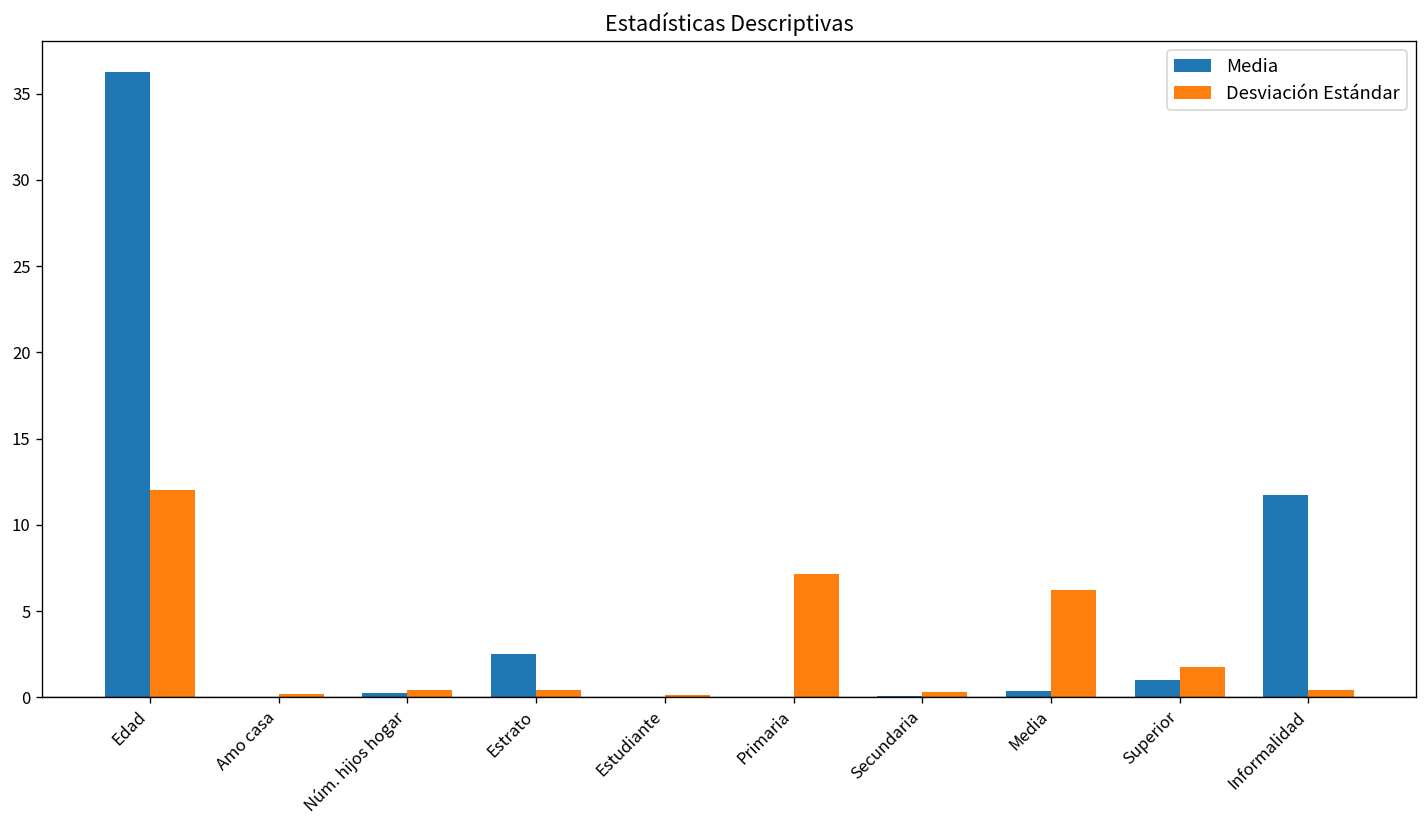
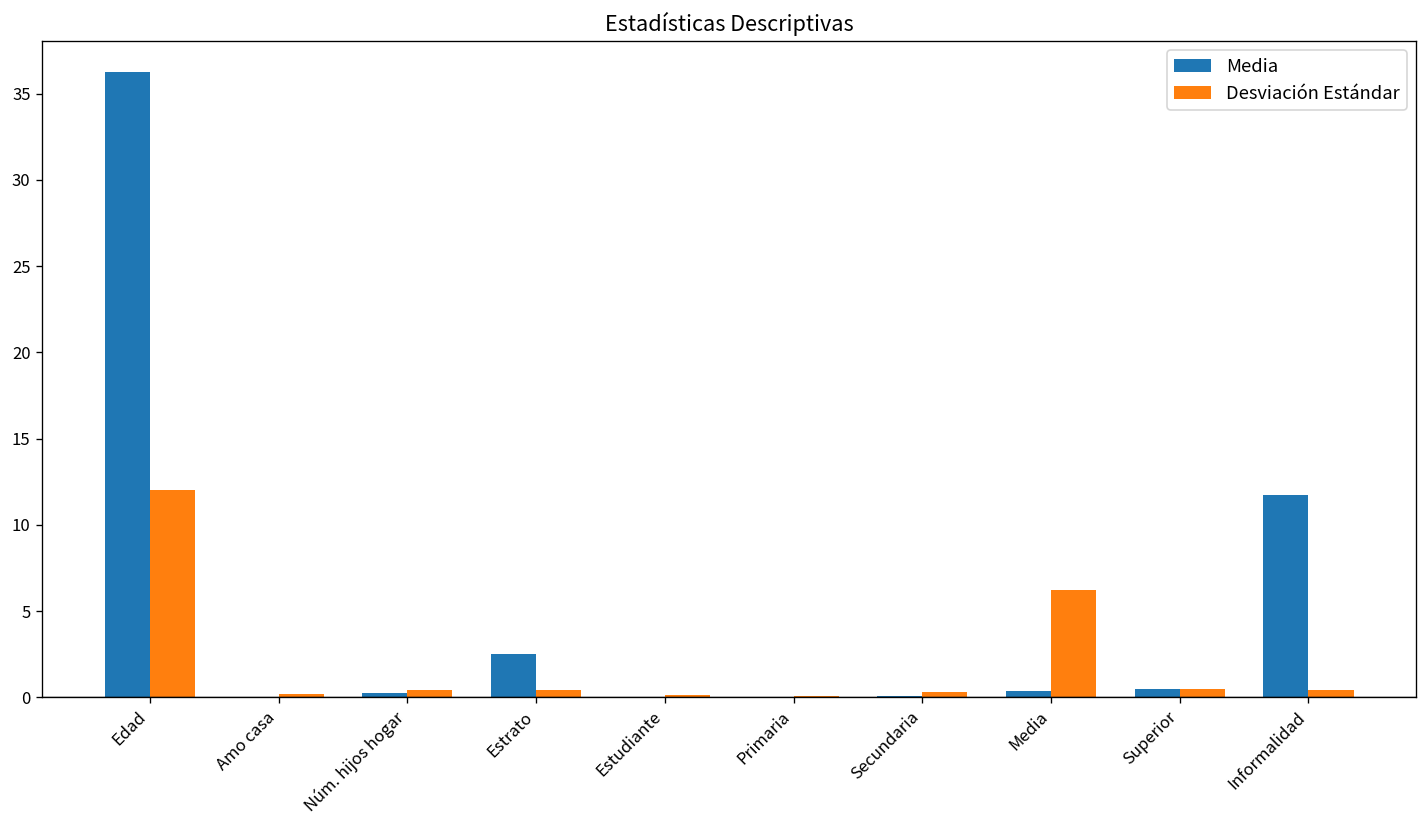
Desviación Estándar, Primaria: 7.2 -> 0.1
Media, Superior: 1.0 -> 0.5
Desviación Estándar, Superior: 1.8 -> 0.5
